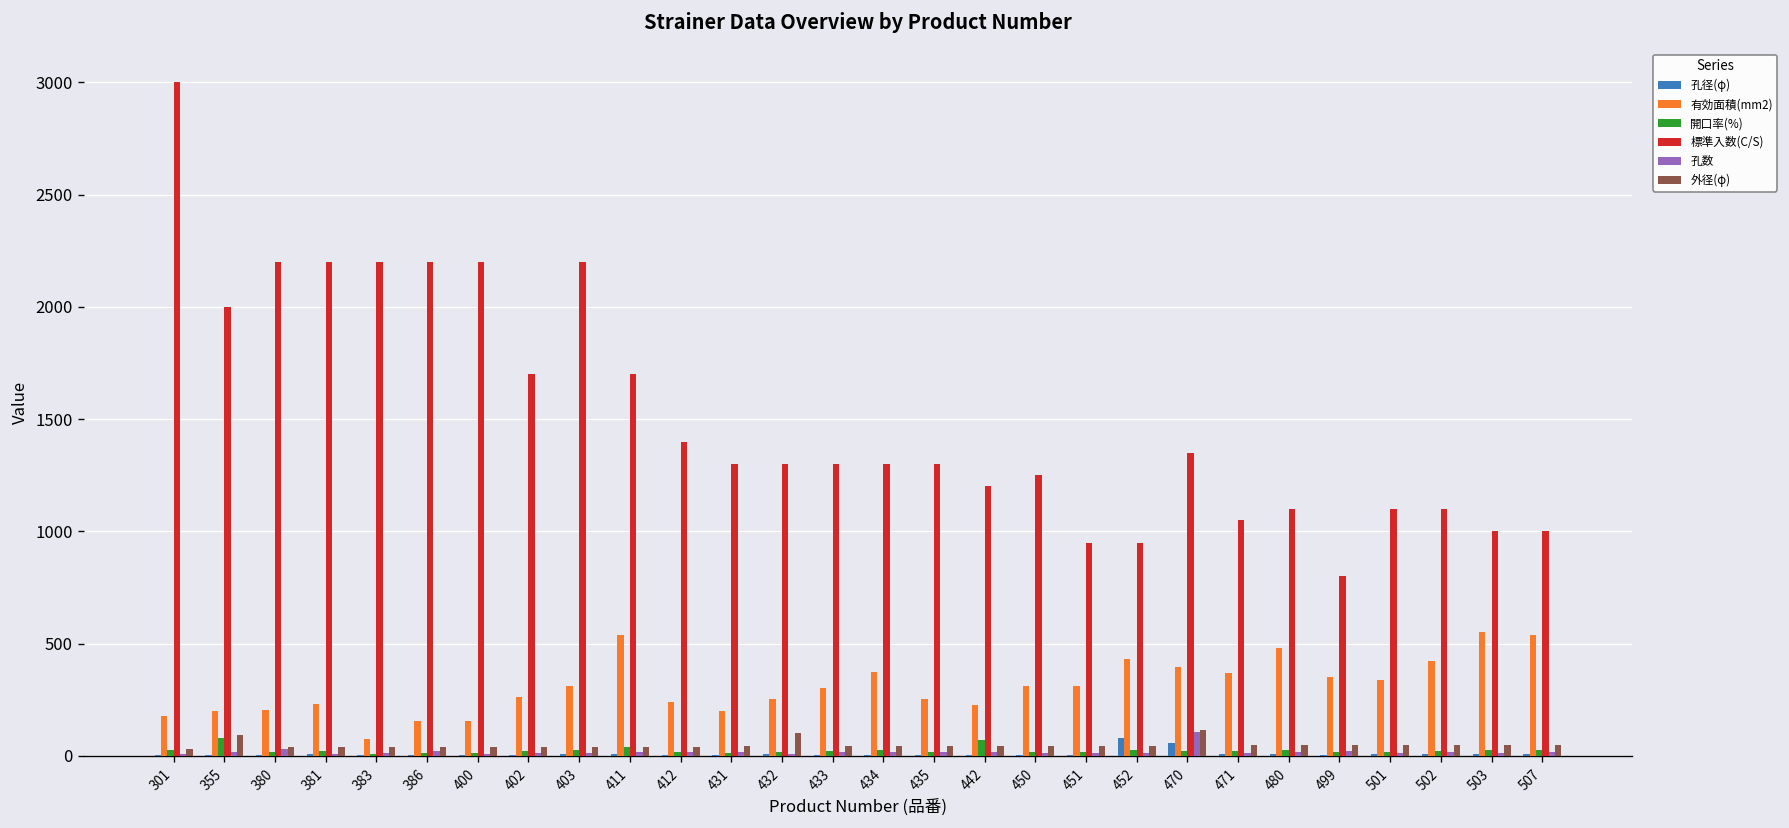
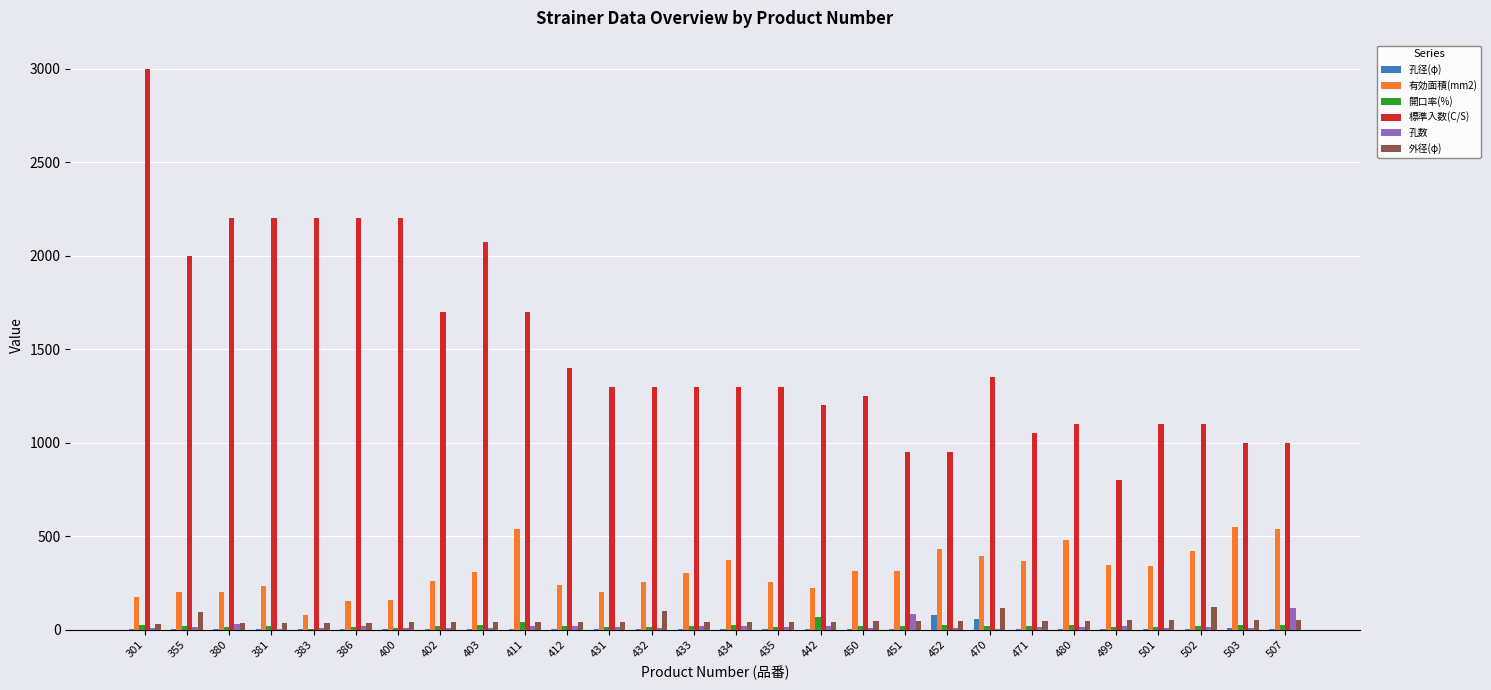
開口率(%), 355: 80 -> 20
標準入数(C/S), 403: 2200 -> 2070
孔数, 451: 10 -> 90
孔数, 470: 110 -> 10
外径(φ), 502: 50 -> 120
孔数, 507: 20 -> 120
